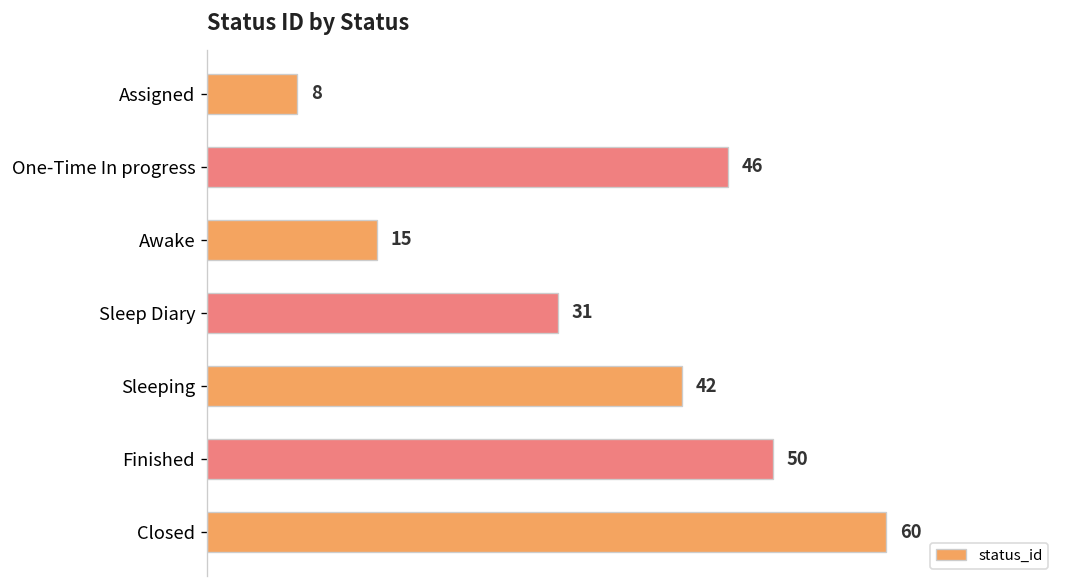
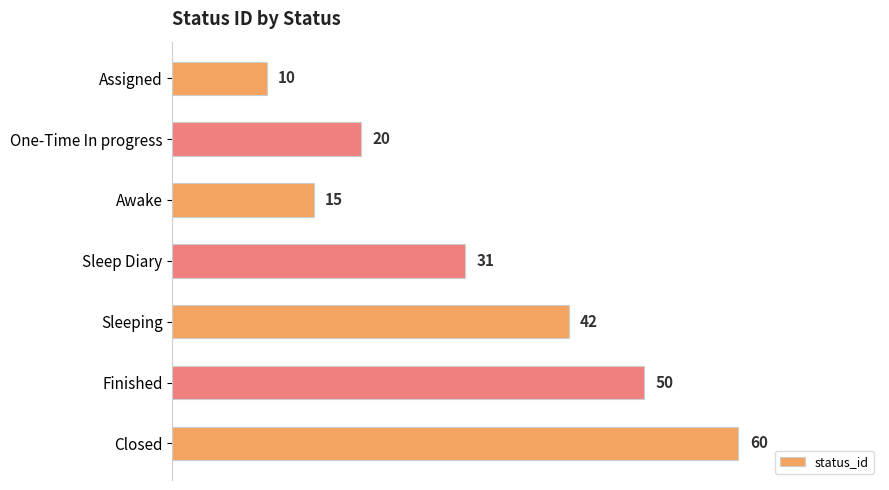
Assigned: 8 -> 10
One-Time In progress: 46 -> 20
